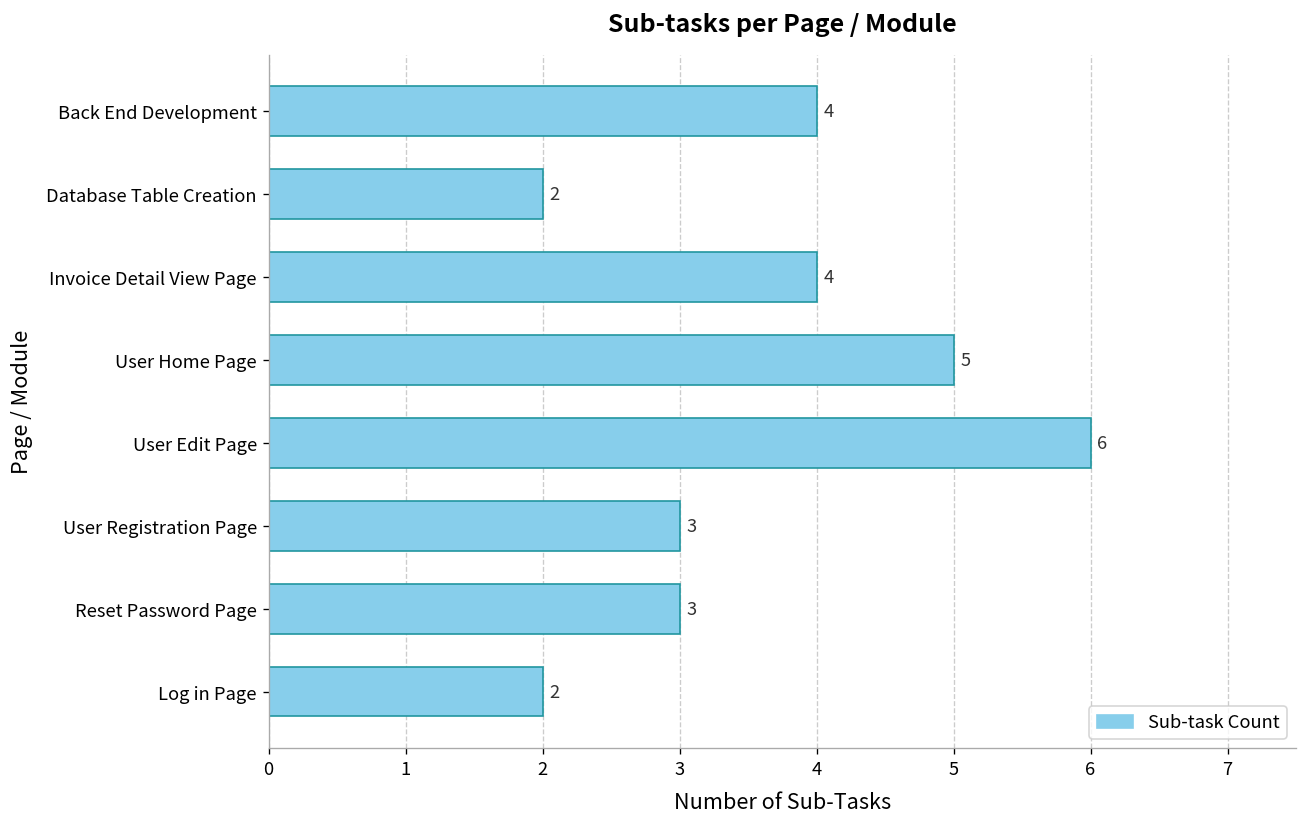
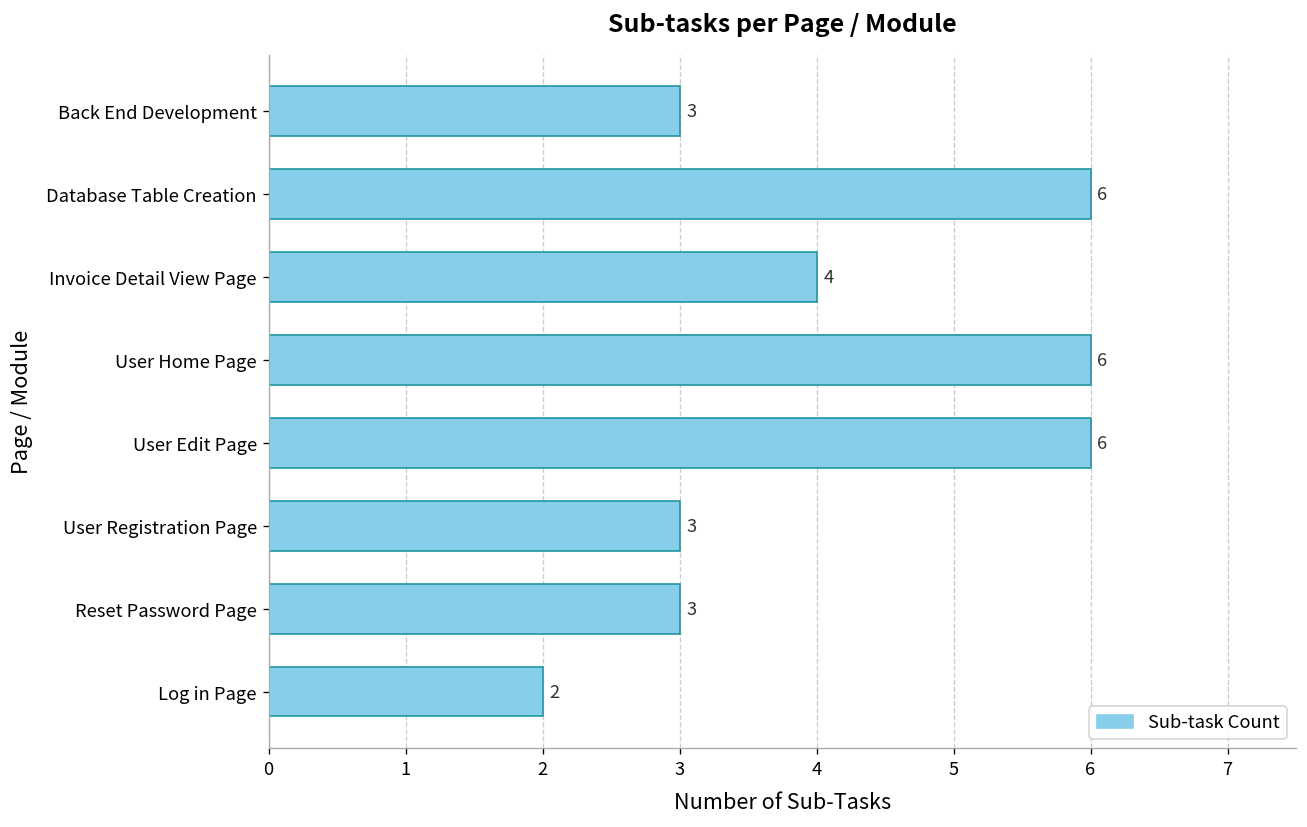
Back End Development: 4 -> 3
Database Table Creation: 2 -> 6
User Home Page: 5 -> 6
